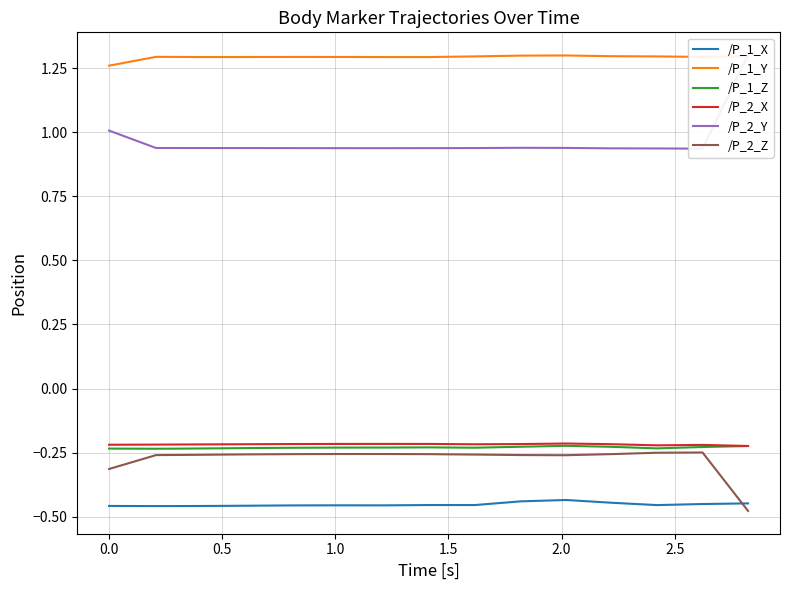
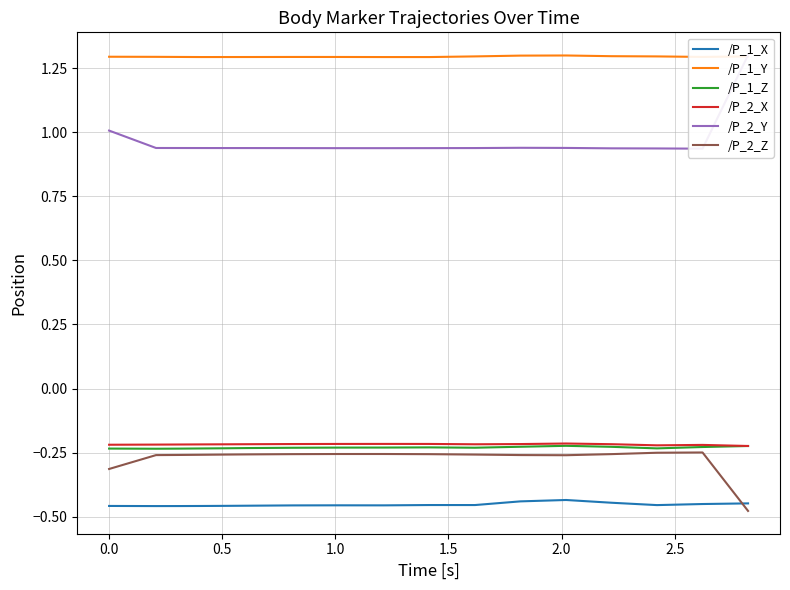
/P_1_Y, 0.0: 1.26 -> 1.29
